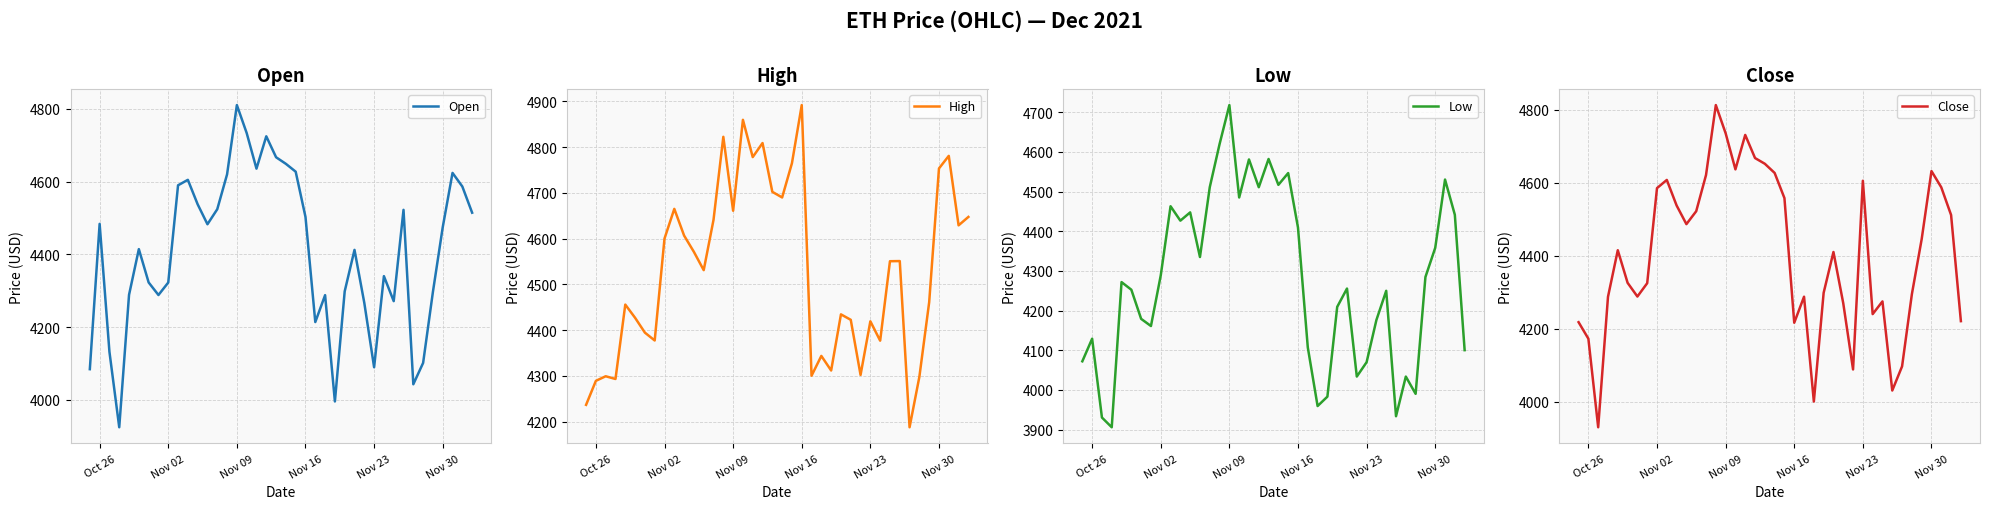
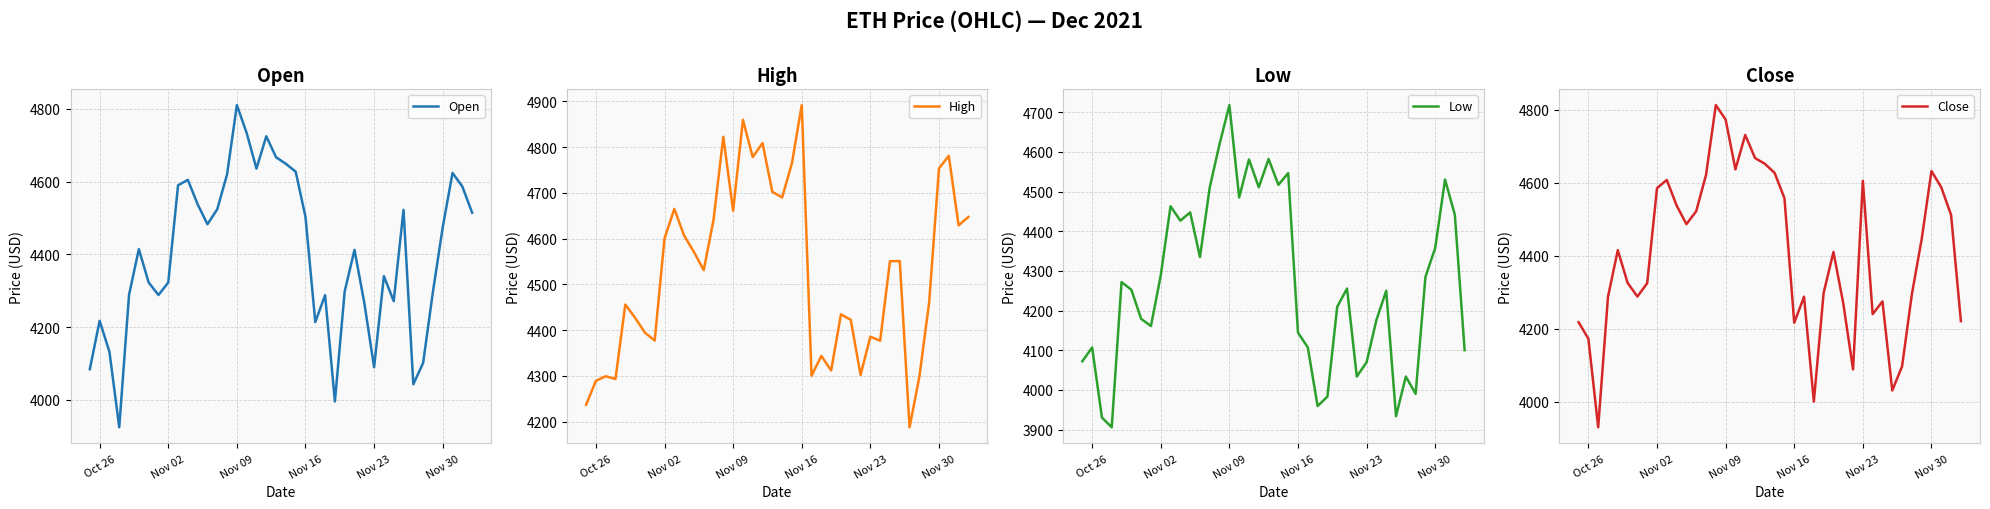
Open, Oct 26: 4480 -> 4220
High, Nov 23: 4420 -> 4390
Low, Oct 26: 4130 -> 4110
Low, Nov 16: 4410 -> 4140
Close, Nov 09: 4740 -> 4770
